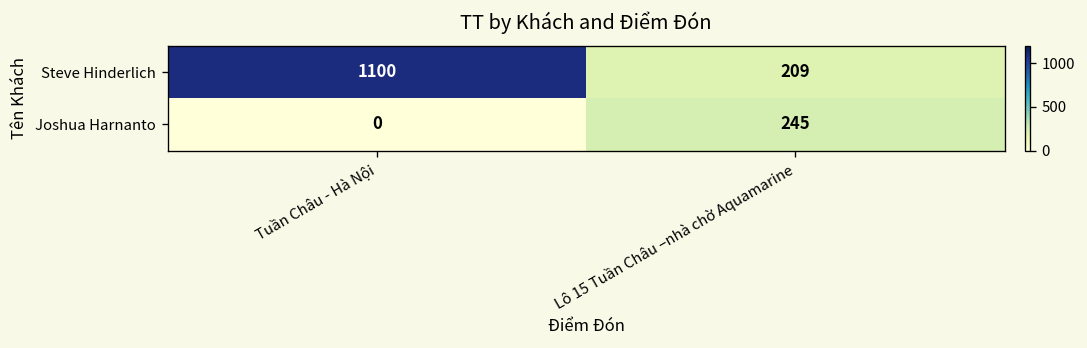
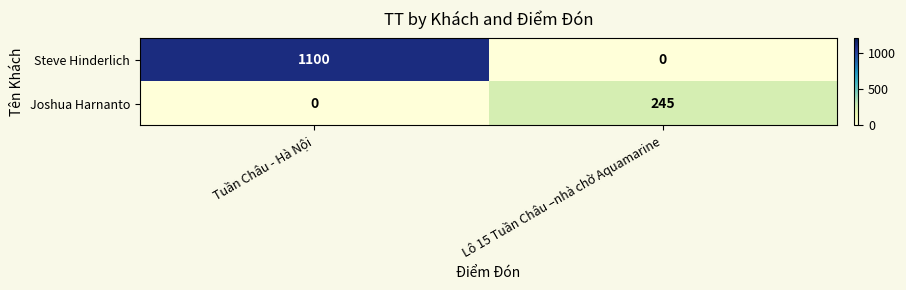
Steve Hinderlich, Lô 15 Tuần Châu –nhà chờ Aquamarine: 209 -> 0
